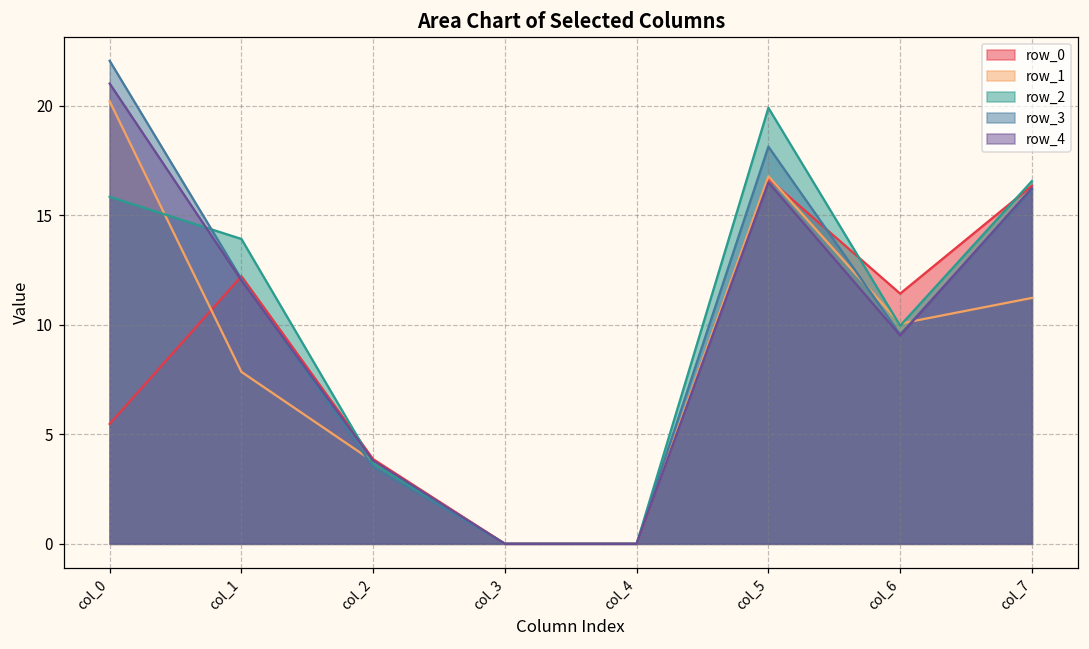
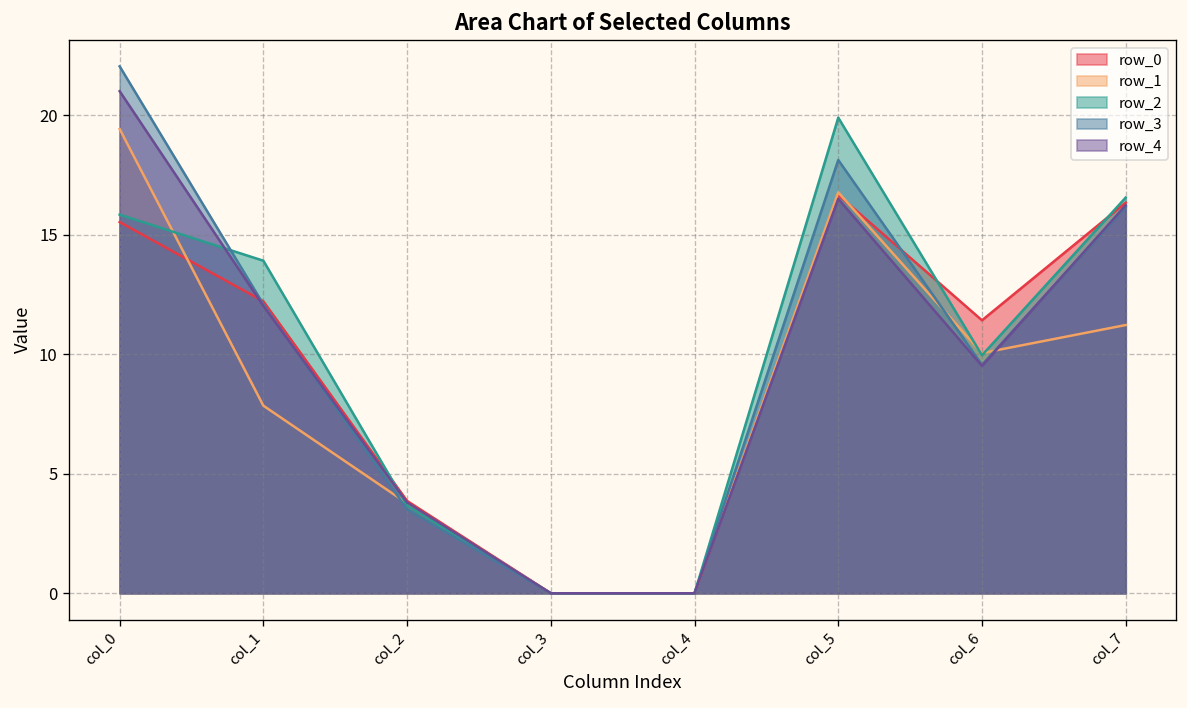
row_0, col_0: 5.5 -> 15.5
row_1, col_0: 20.2 -> 19.4
